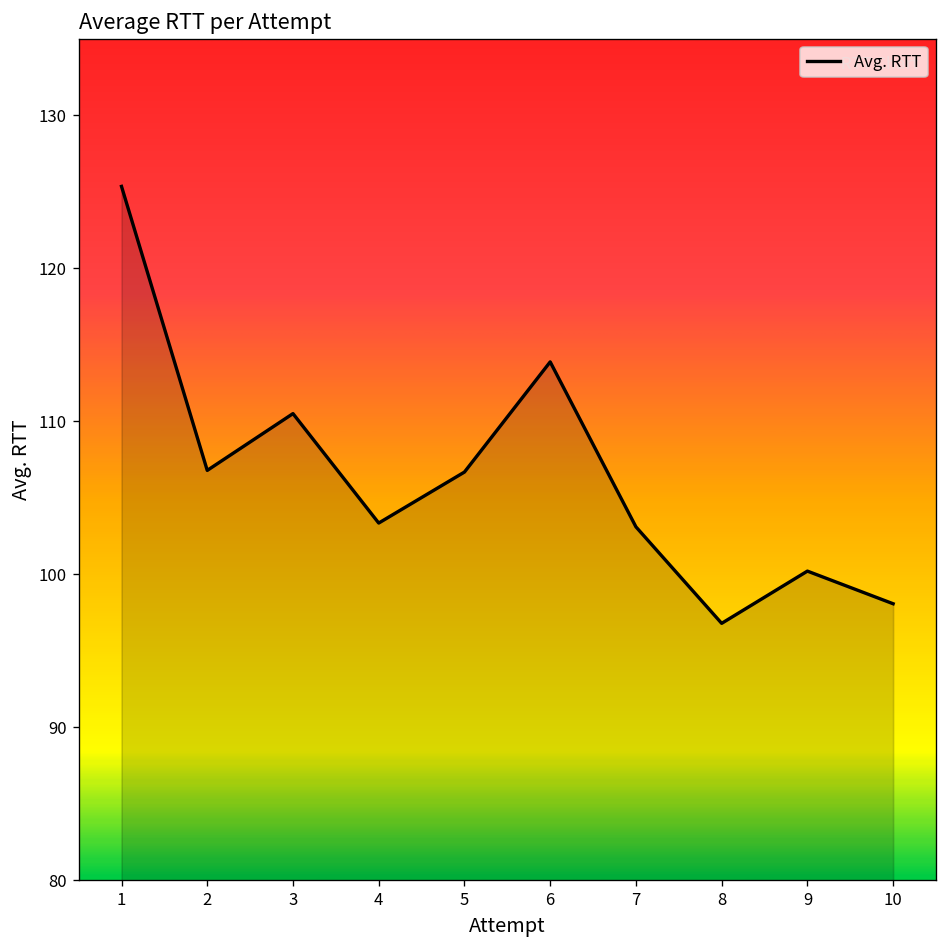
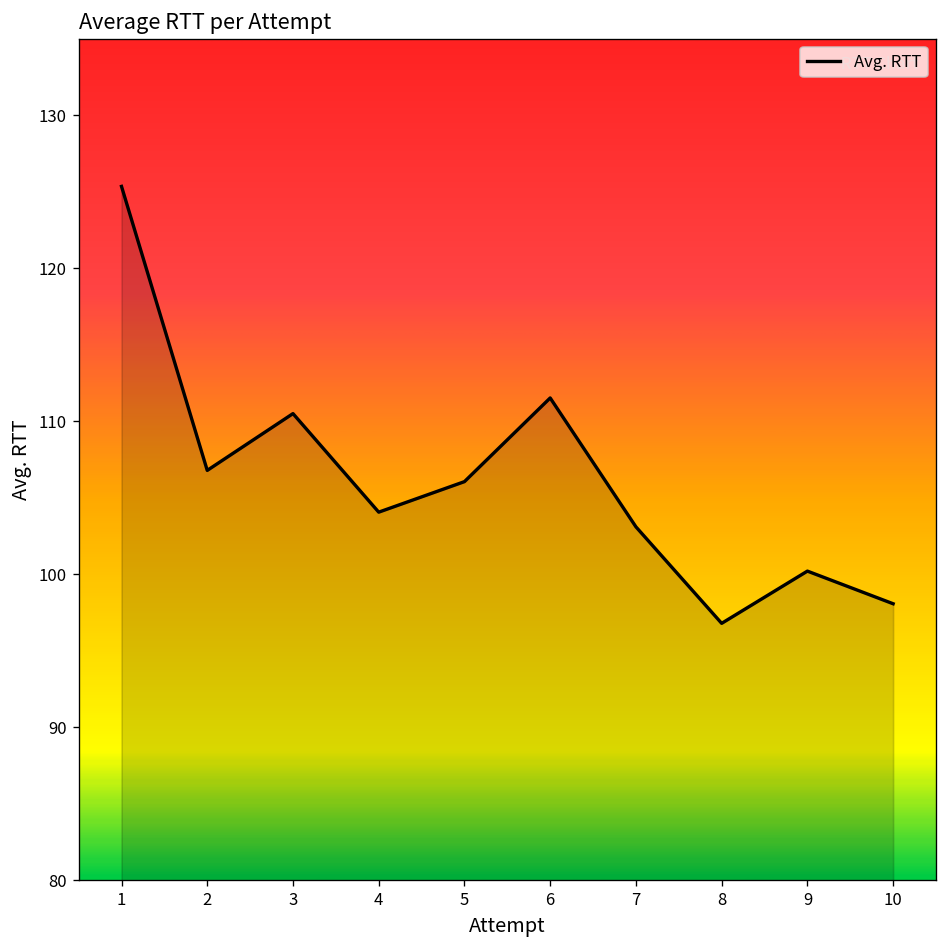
4: 103.4 -> 104.1
5: 106.7 -> 106.1
6: 113.9 -> 111.5
